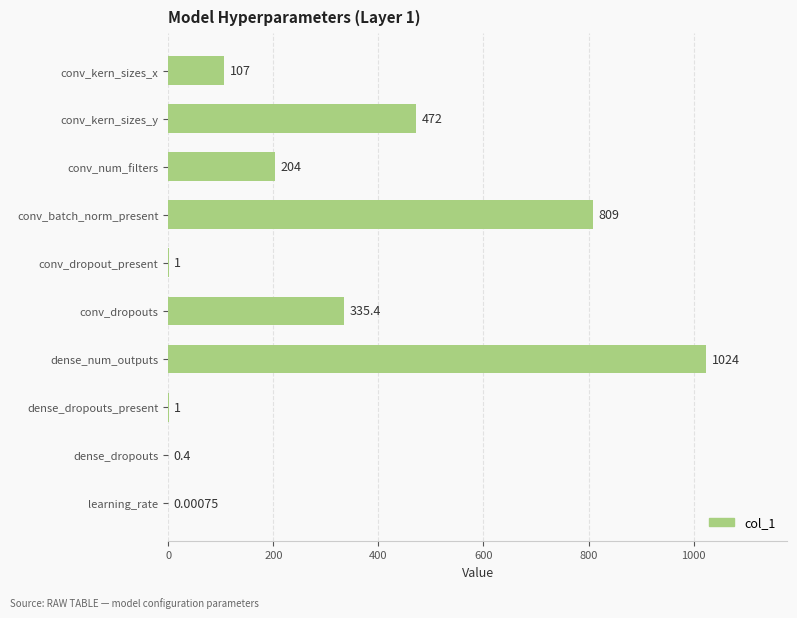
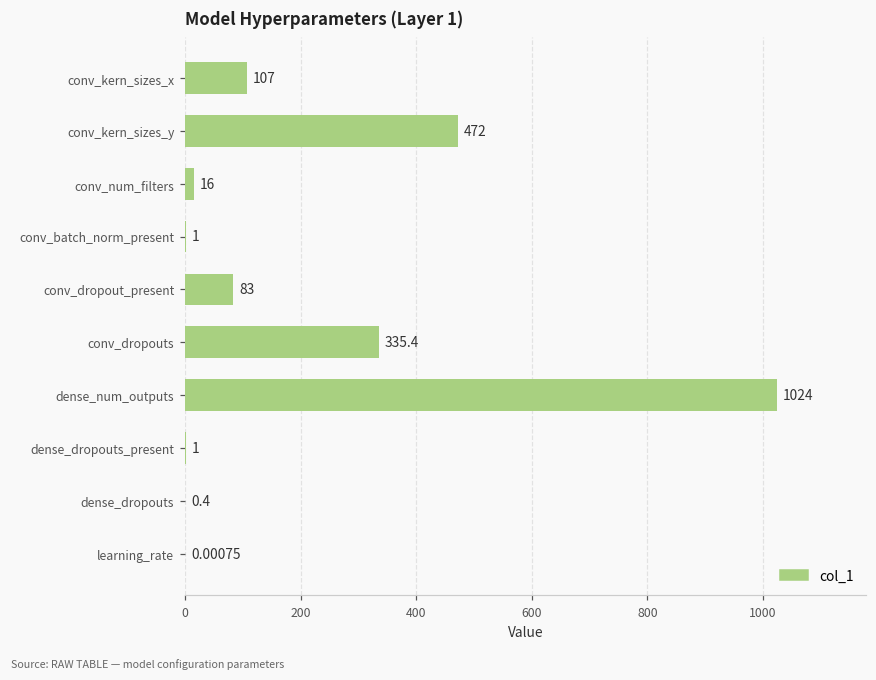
conv_num_filters: 204 -> 16
conv_batch_norm_present: 809 -> 1
conv_dropout_present: 1 -> 83
